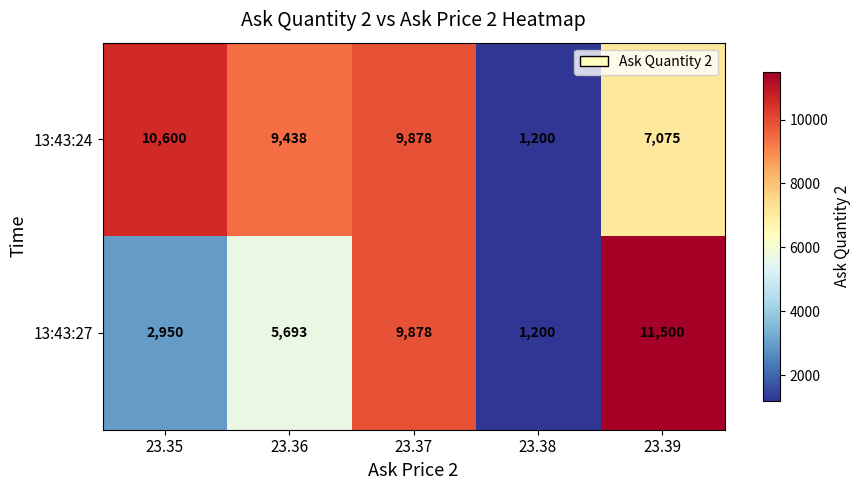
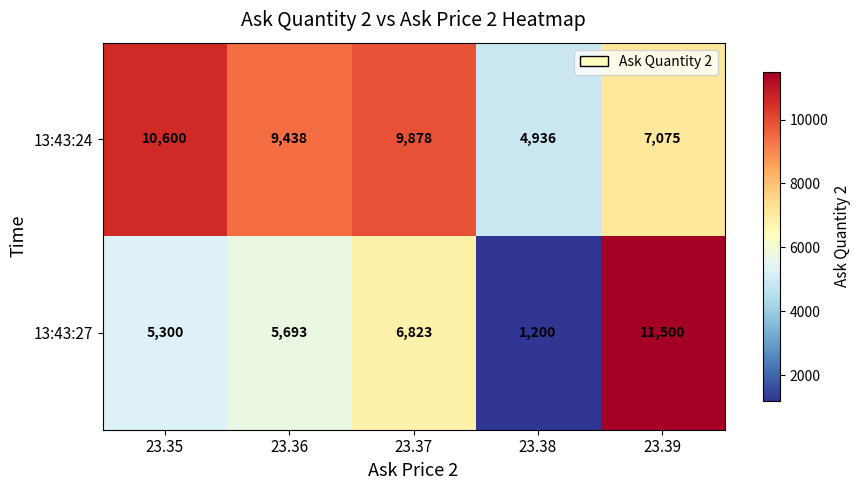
13:43:24, 23.38: 1,200 -> 4,936
13:43:27, 23.35: 2,950 -> 5,300
13:43:27, 23.37: 9,878 -> 6,823
